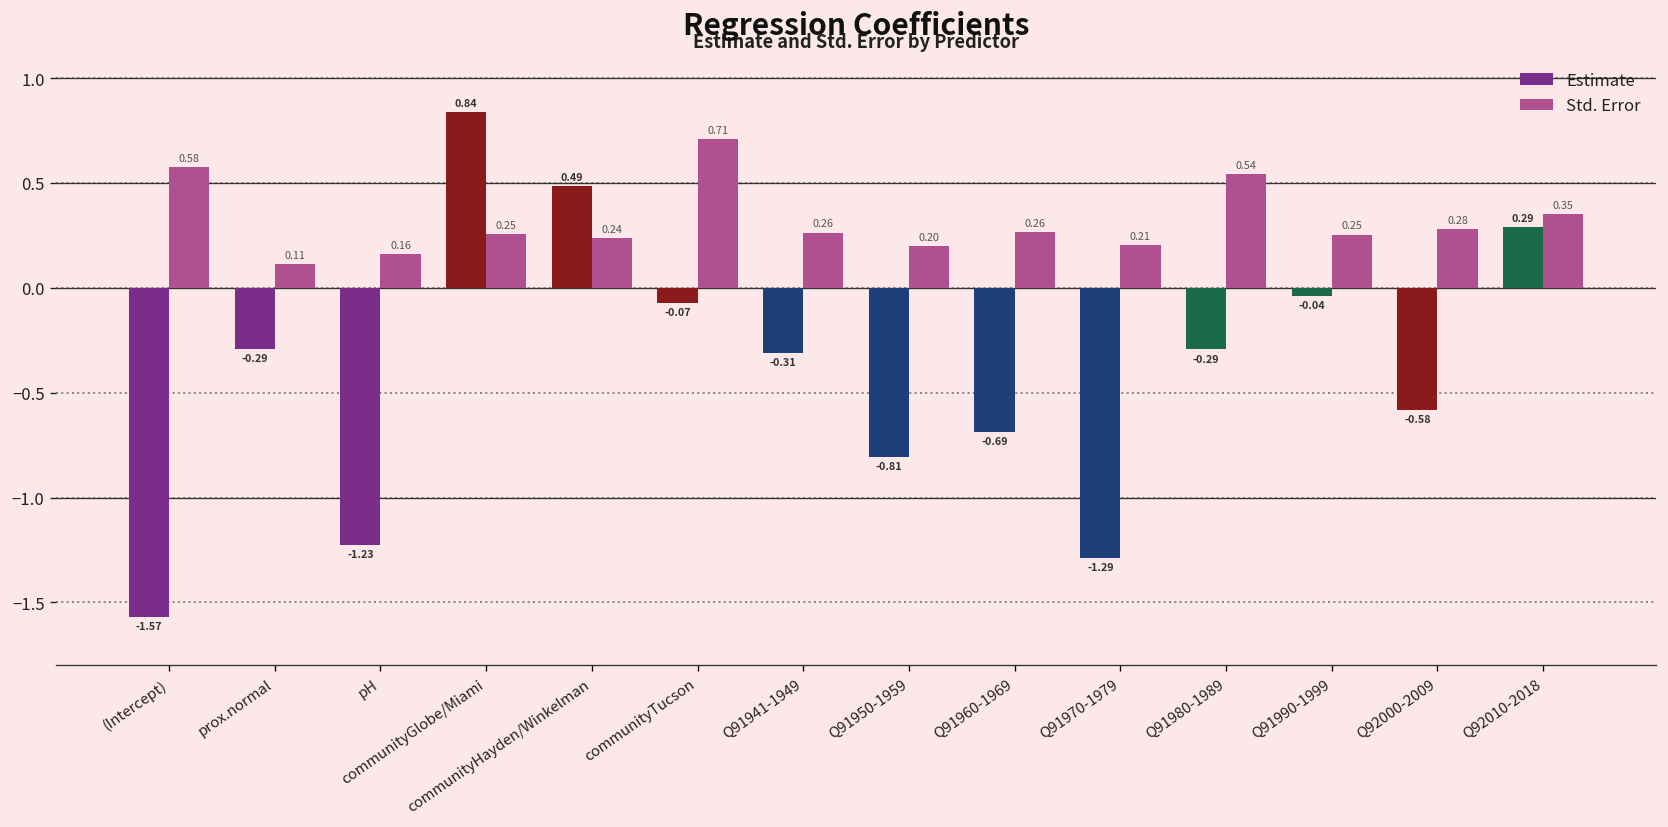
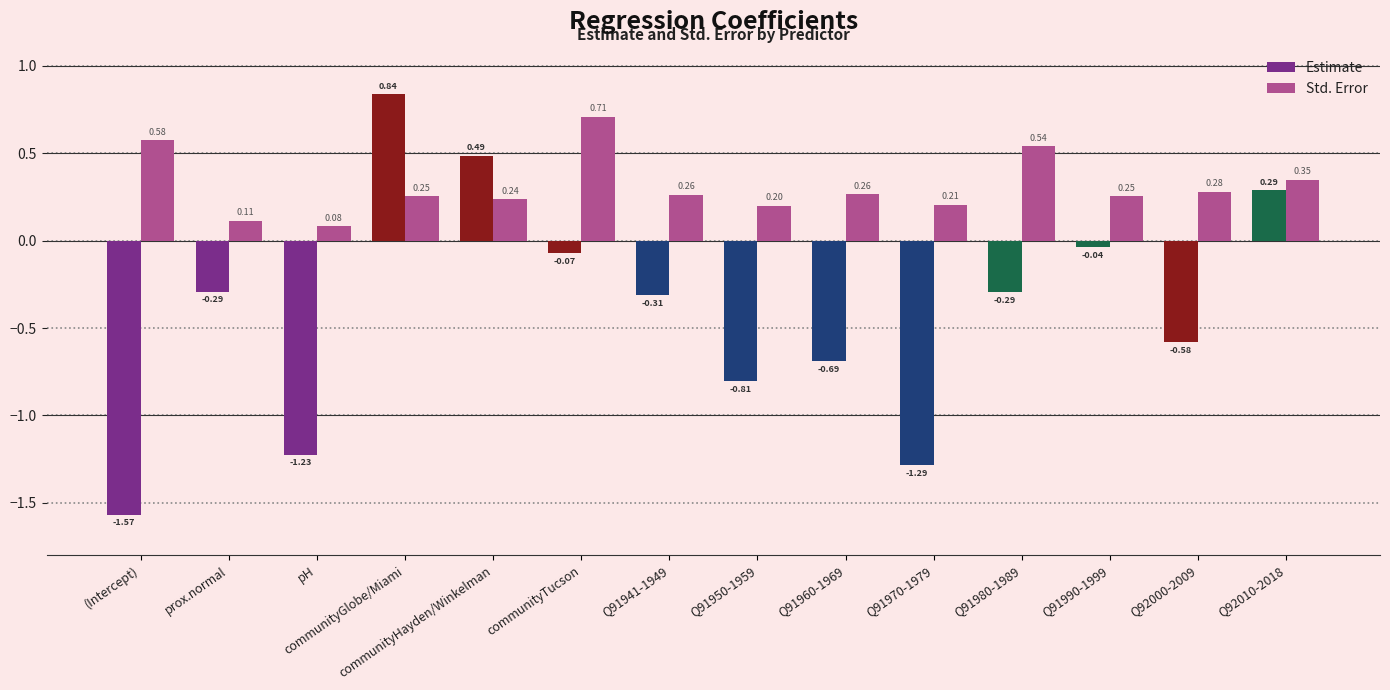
Std. Error, pH: 0.16 -> 0.08
